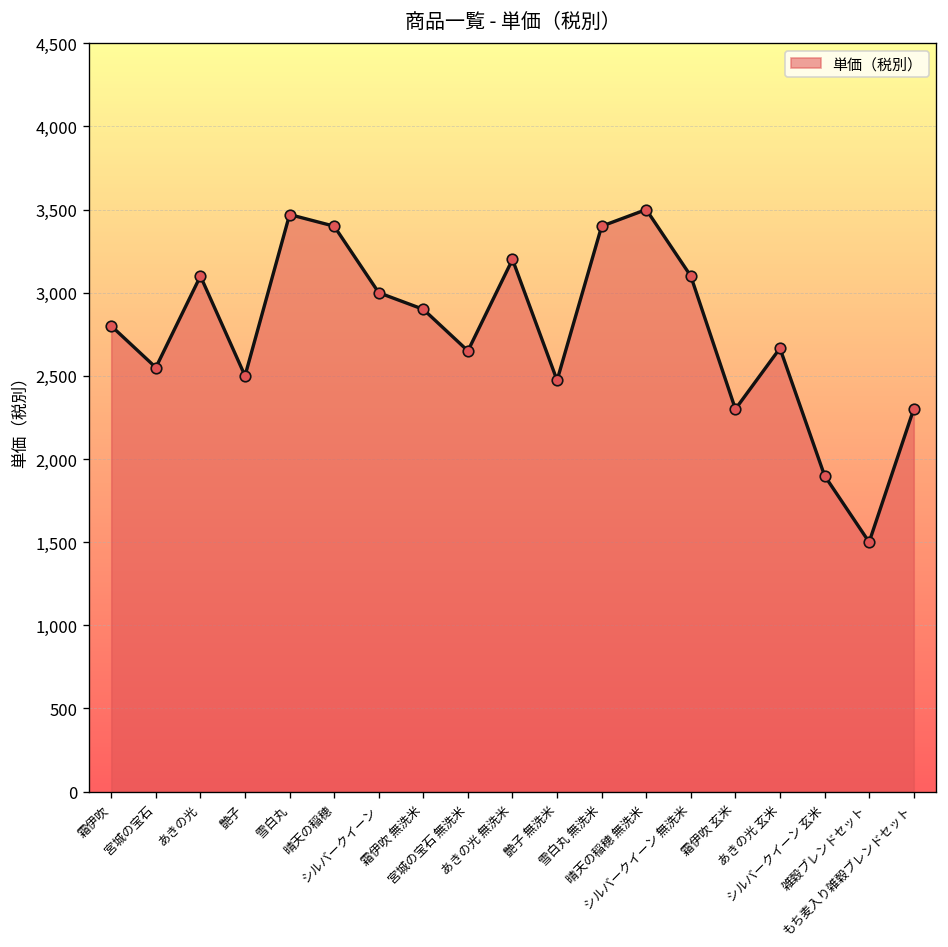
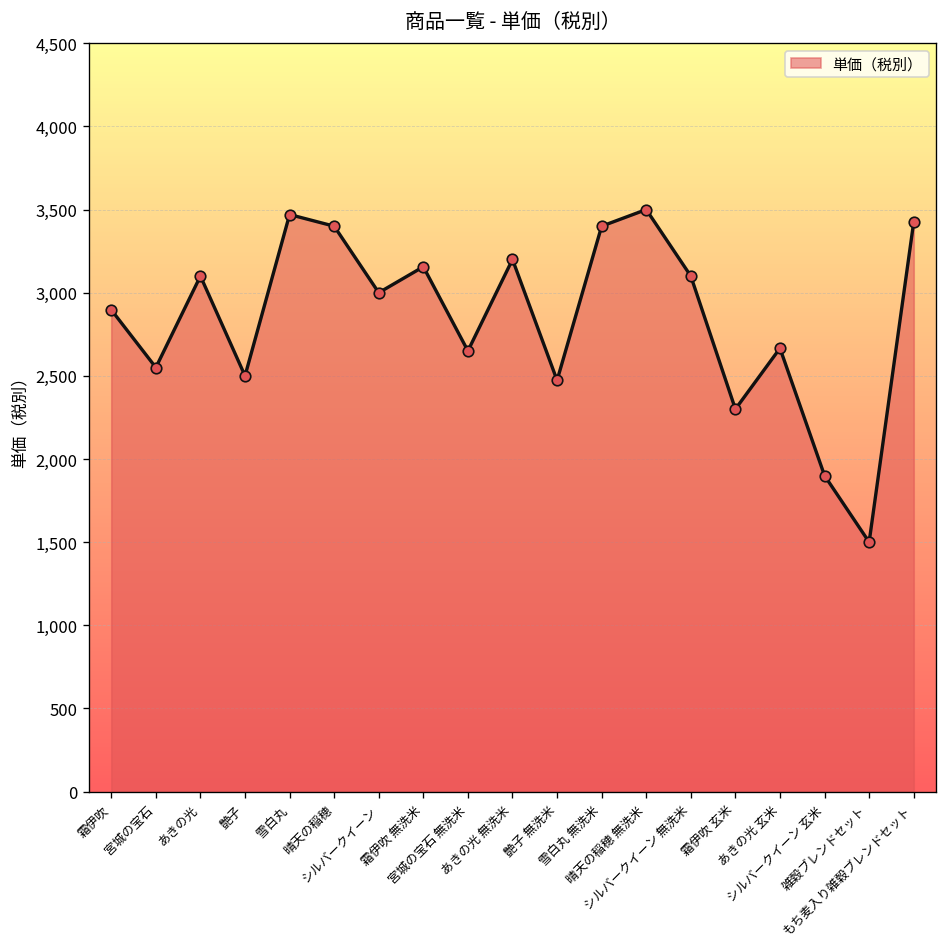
霜伊吹: 2,800 -> 2,900
霜伊吹 無洗米: 2,900 -> 3,160
もち麦入り雑穀ブレンドセット: 2,300 -> 3,430
